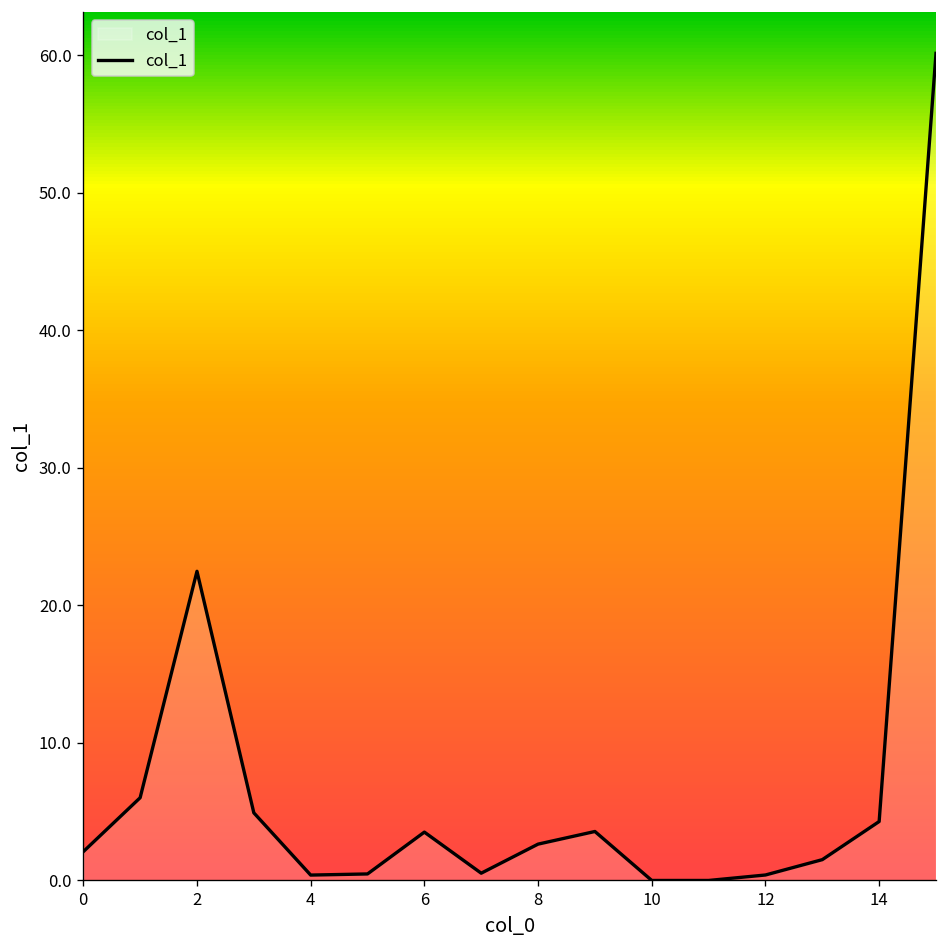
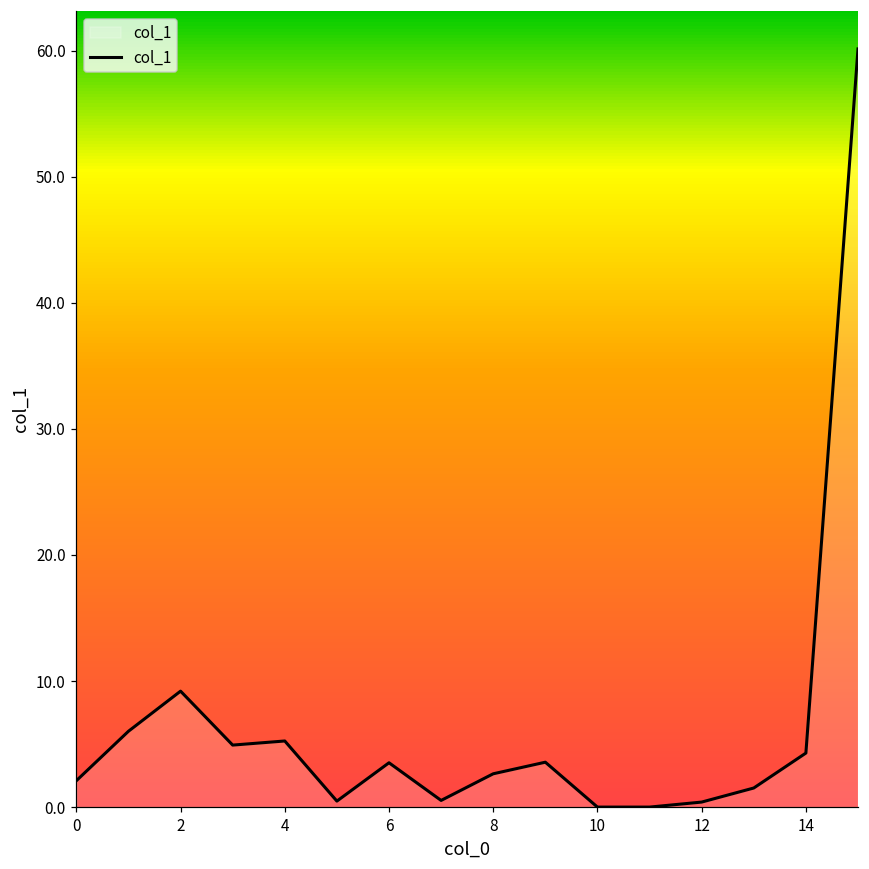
2: 22.5 -> 9.2
4: 0.4 -> 5.2
